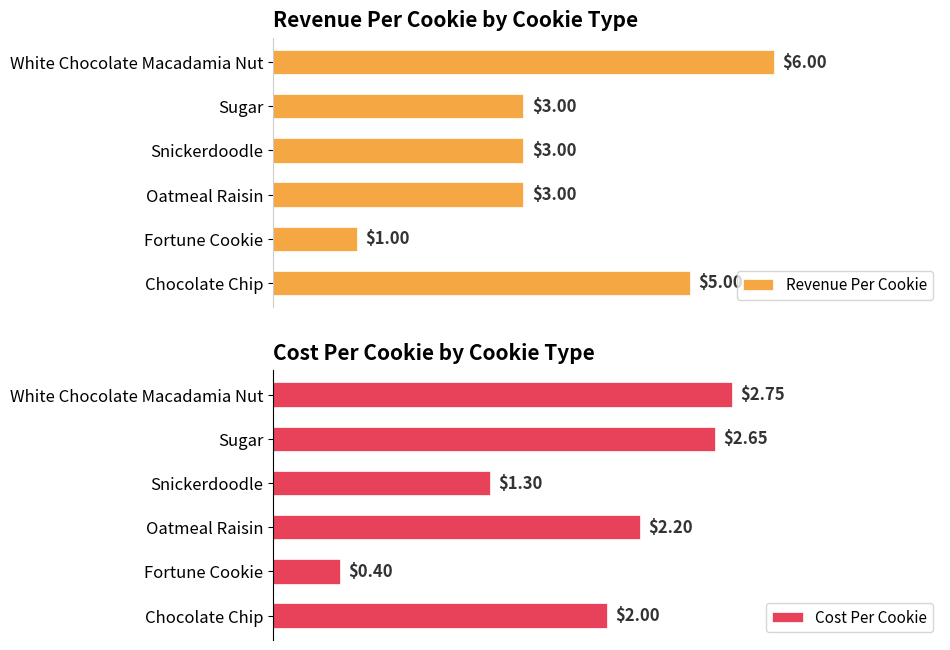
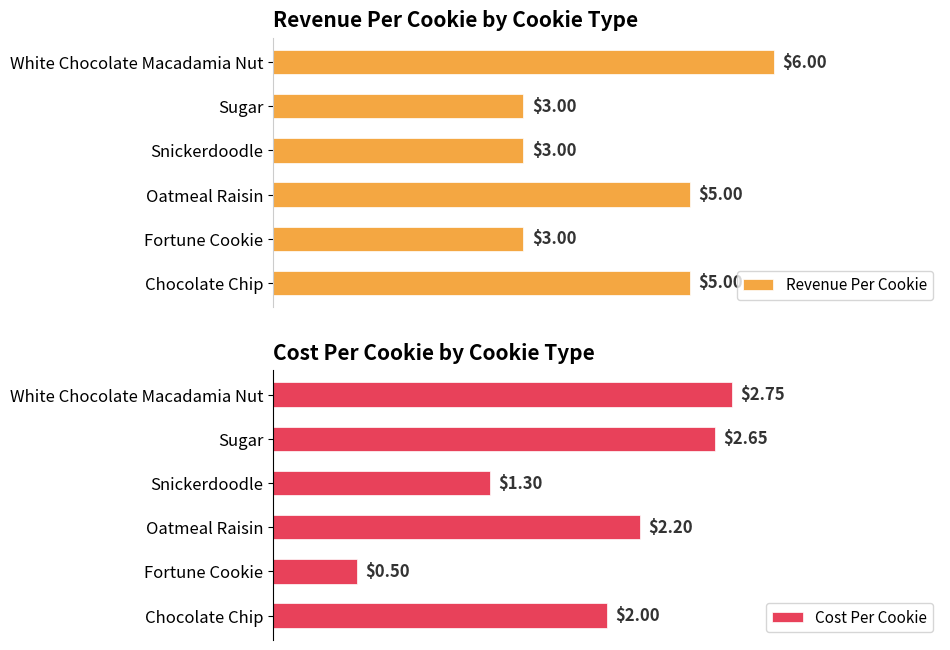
Revenue Per Cookie by Cookie Type, Oatmeal Raisin: $3.00 -> $5.00
Revenue Per Cookie by Cookie Type, Fortune Cookie: $1.00 -> $3.00
Cost Per Cookie by Cookie Type, Fortune Cookie: $0.40 -> $0.50
